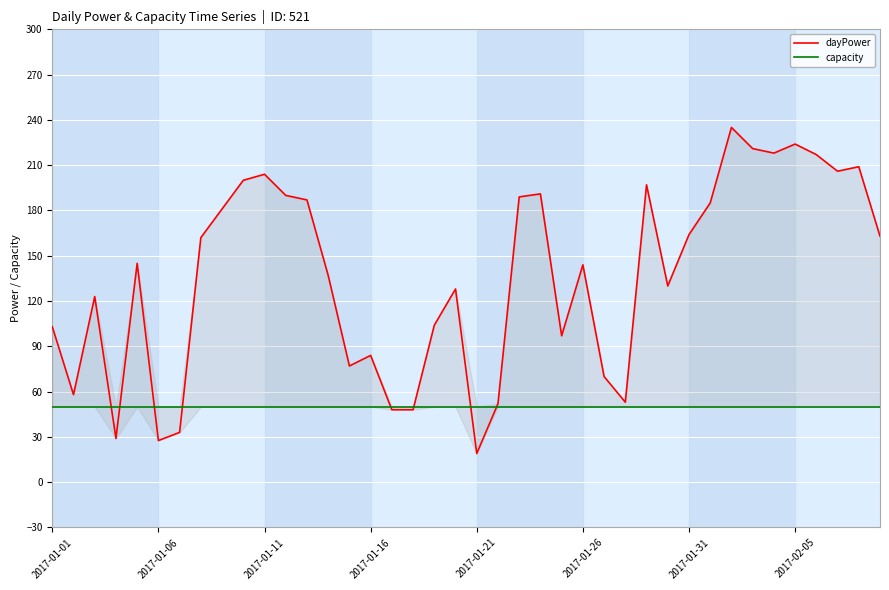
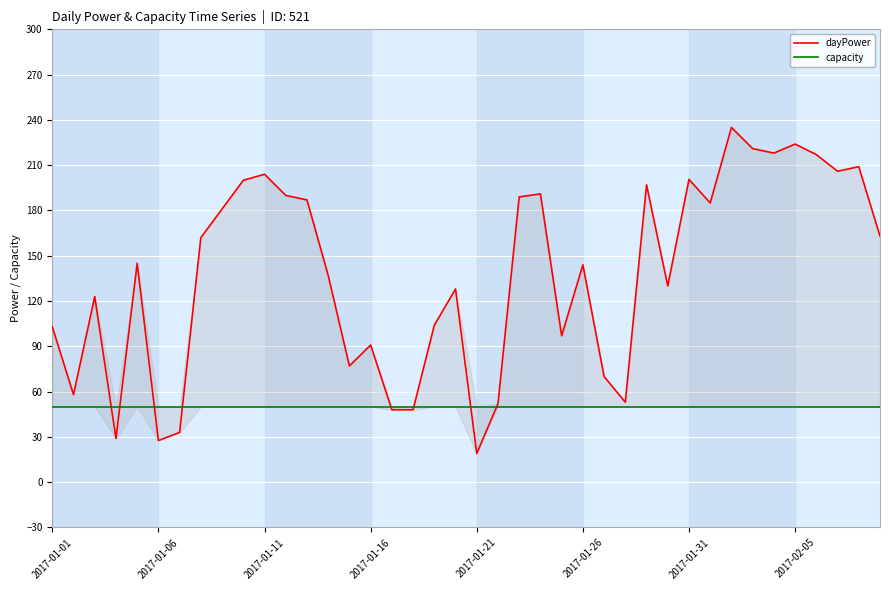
dayPower, 2017-01-16: 84 -> 91
dayPower, 2017-01-31: 164 -> 201
